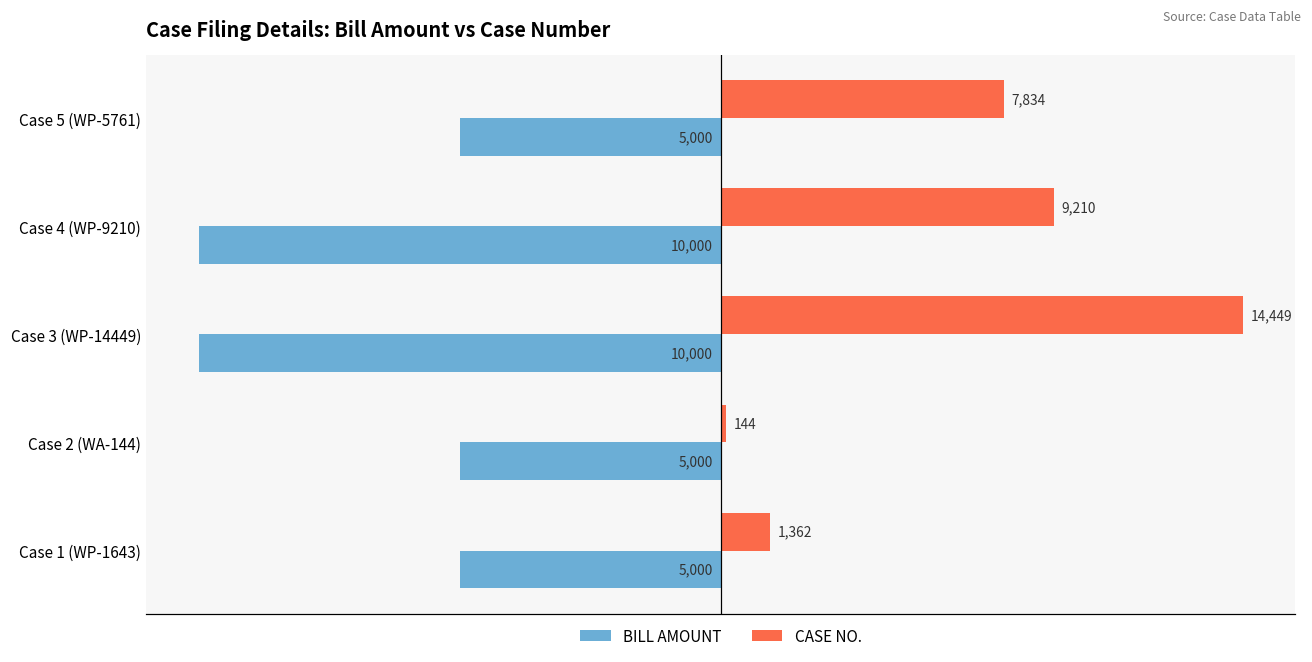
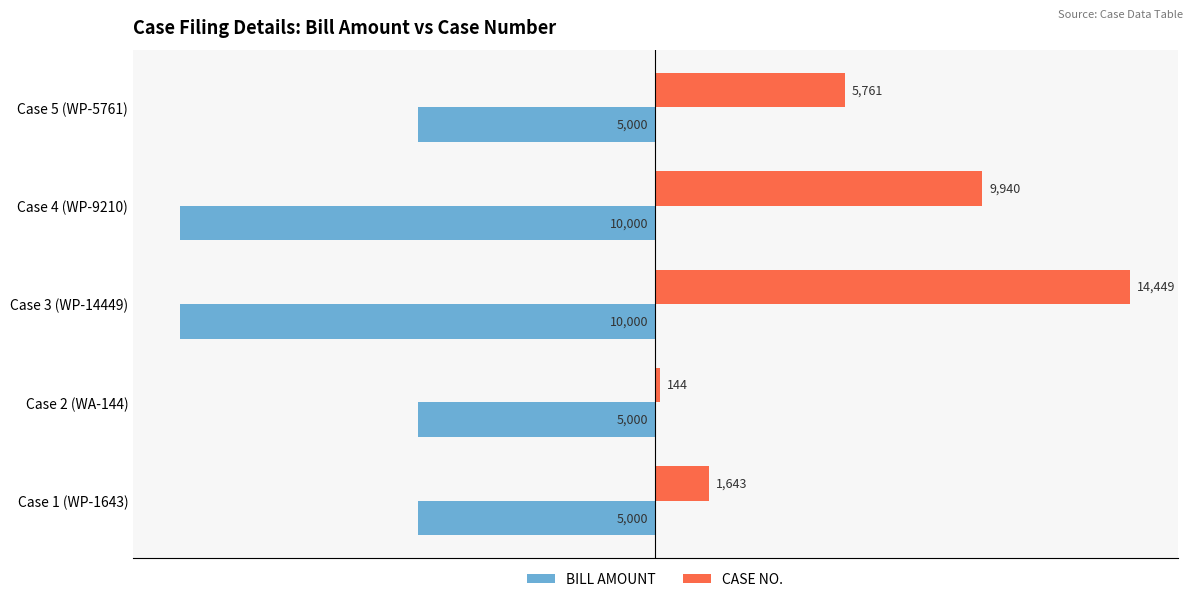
CASE NO., Case 5 (WP-5761): 7,834 -> 5,761
CASE NO., Case 4 (WP-9210): 9,210 -> 9,940
CASE NO., Case 1 (WP-1643): 1,362 -> 1,643
